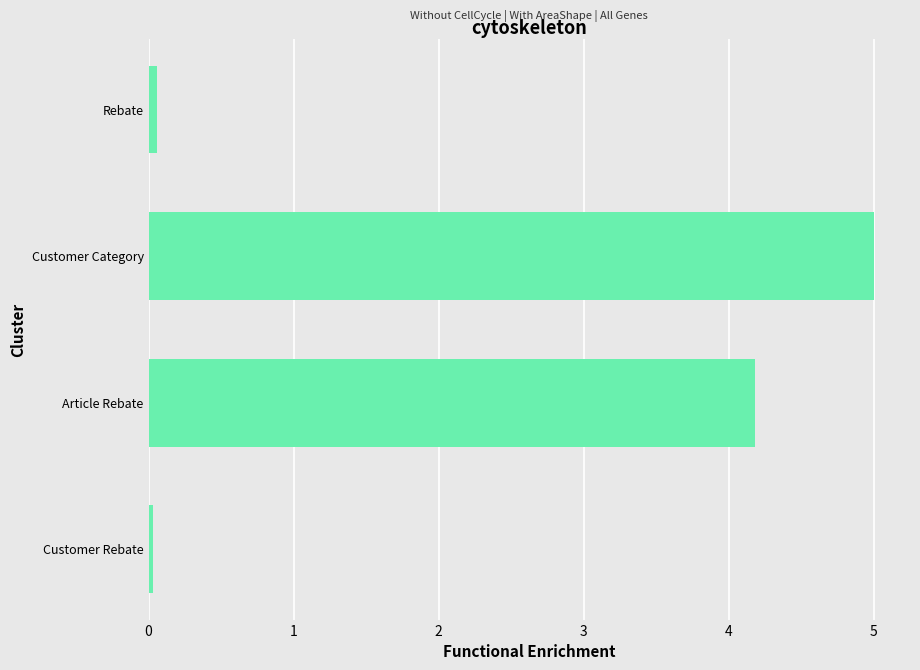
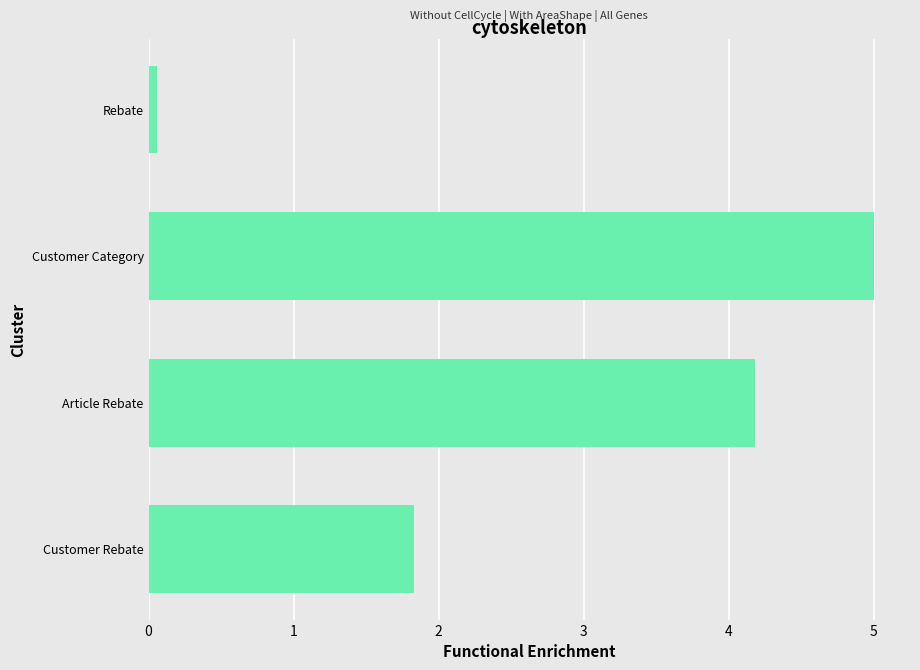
Customer Rebate: 0.03 -> 1.83
